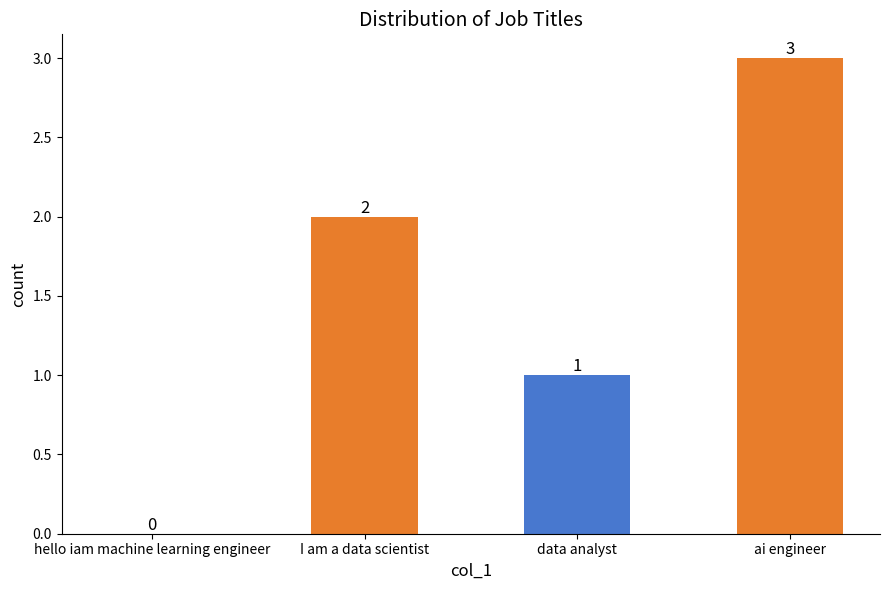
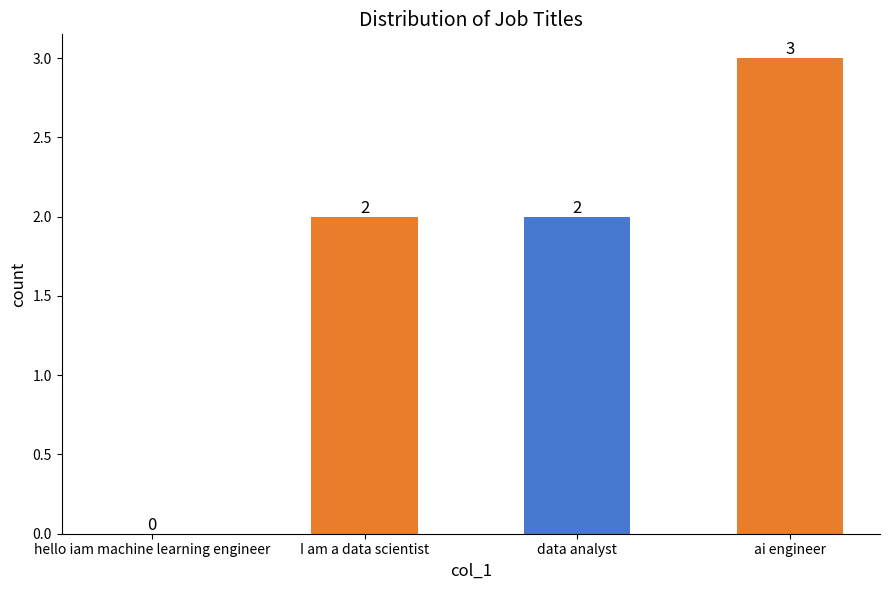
data analyst: 1 -> 2
